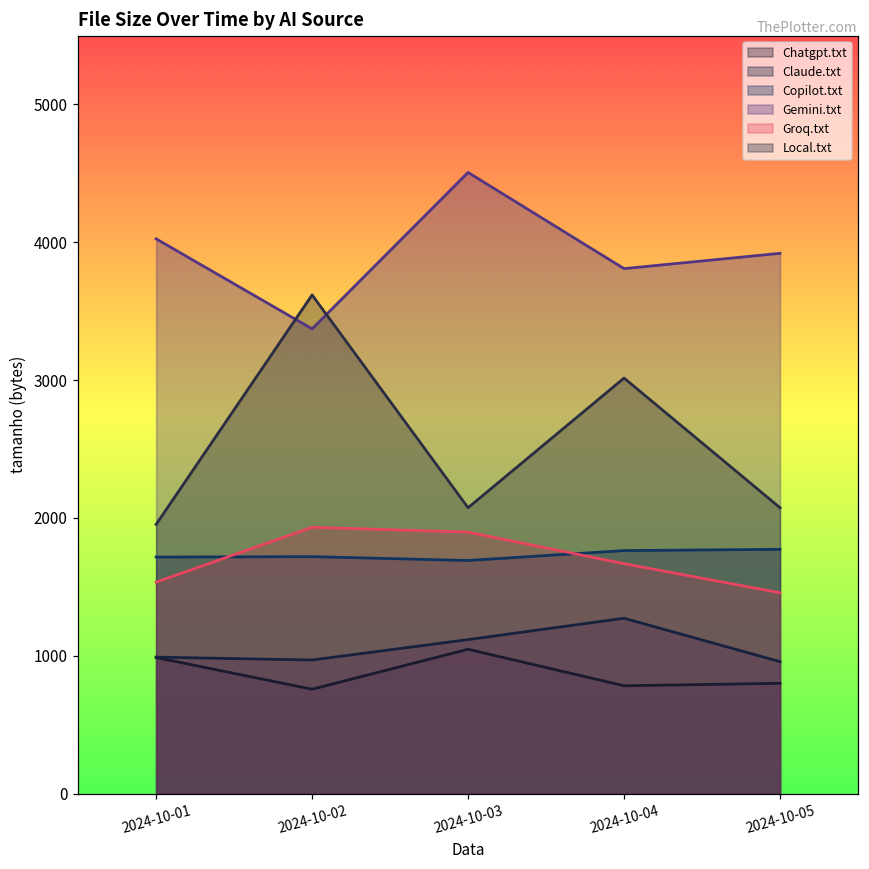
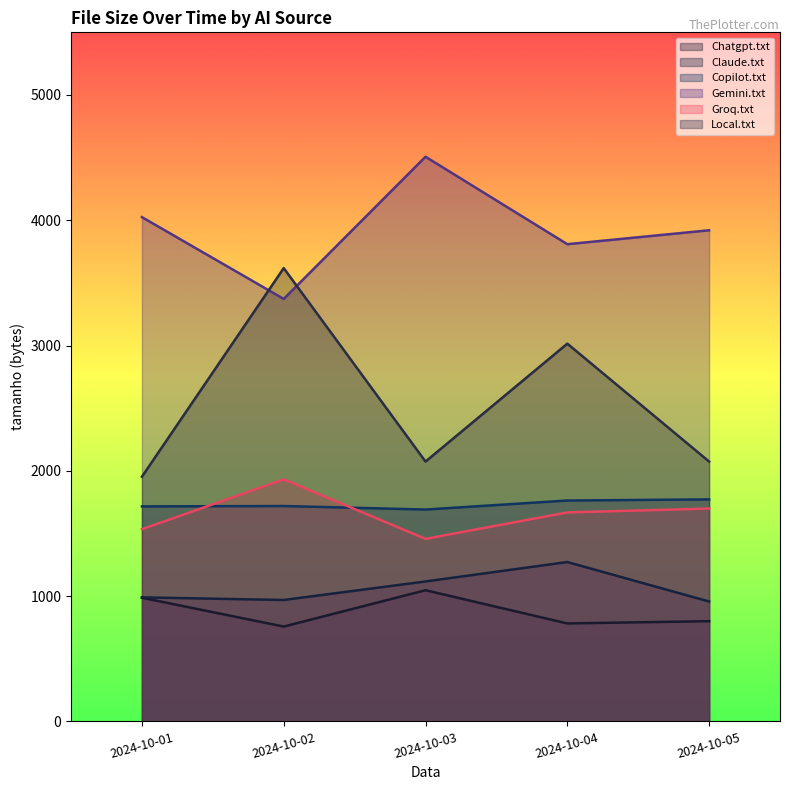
Groq.txt, 2024-10-03: 1900 -> 1460
Groq.txt, 2024-10-05: 1460 -> 1700
